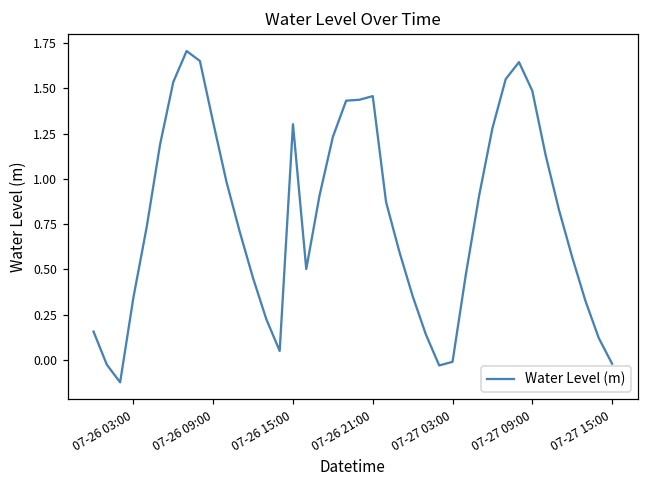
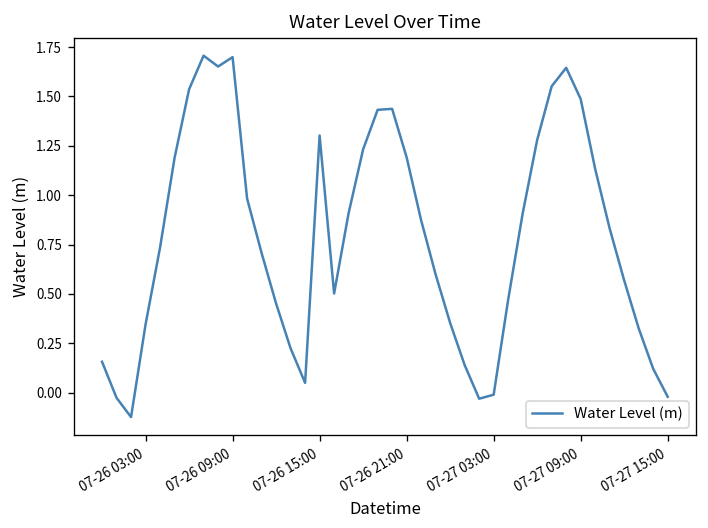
07-26 09:00: 1.31 -> 1.70
07-26 21:00: 1.46 -> 1.19
